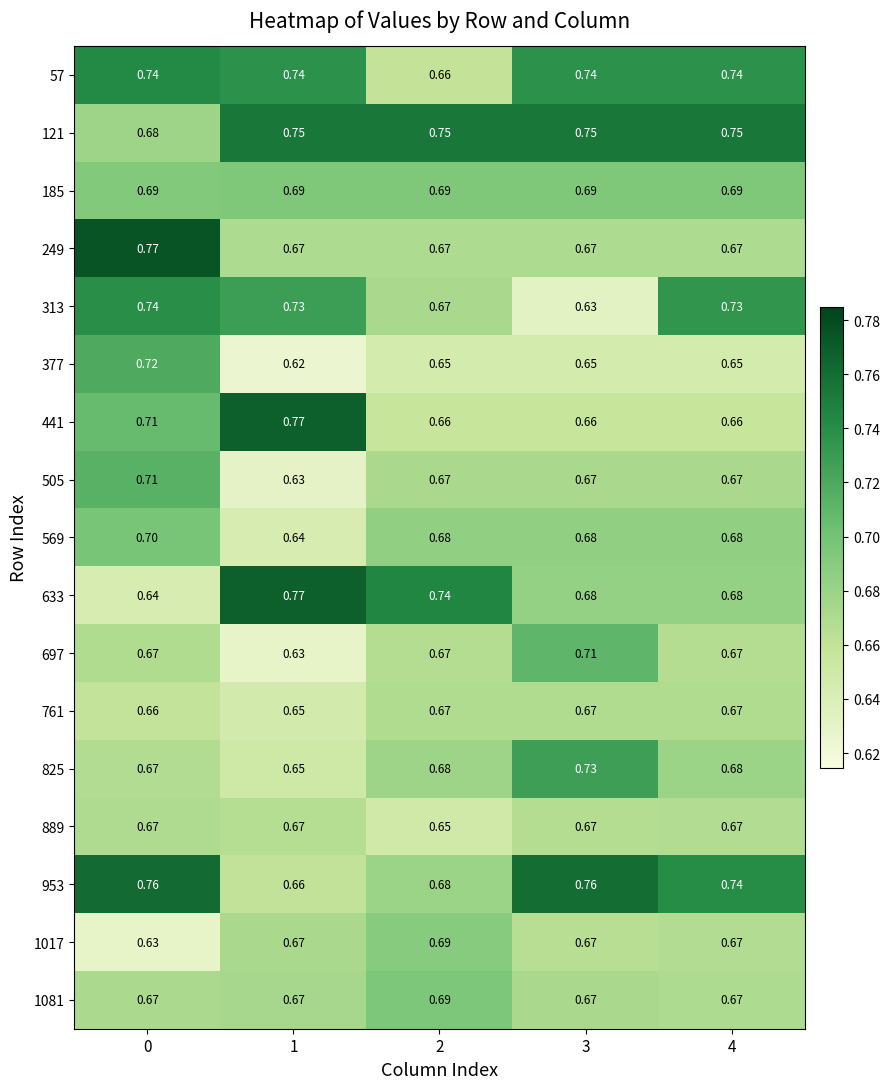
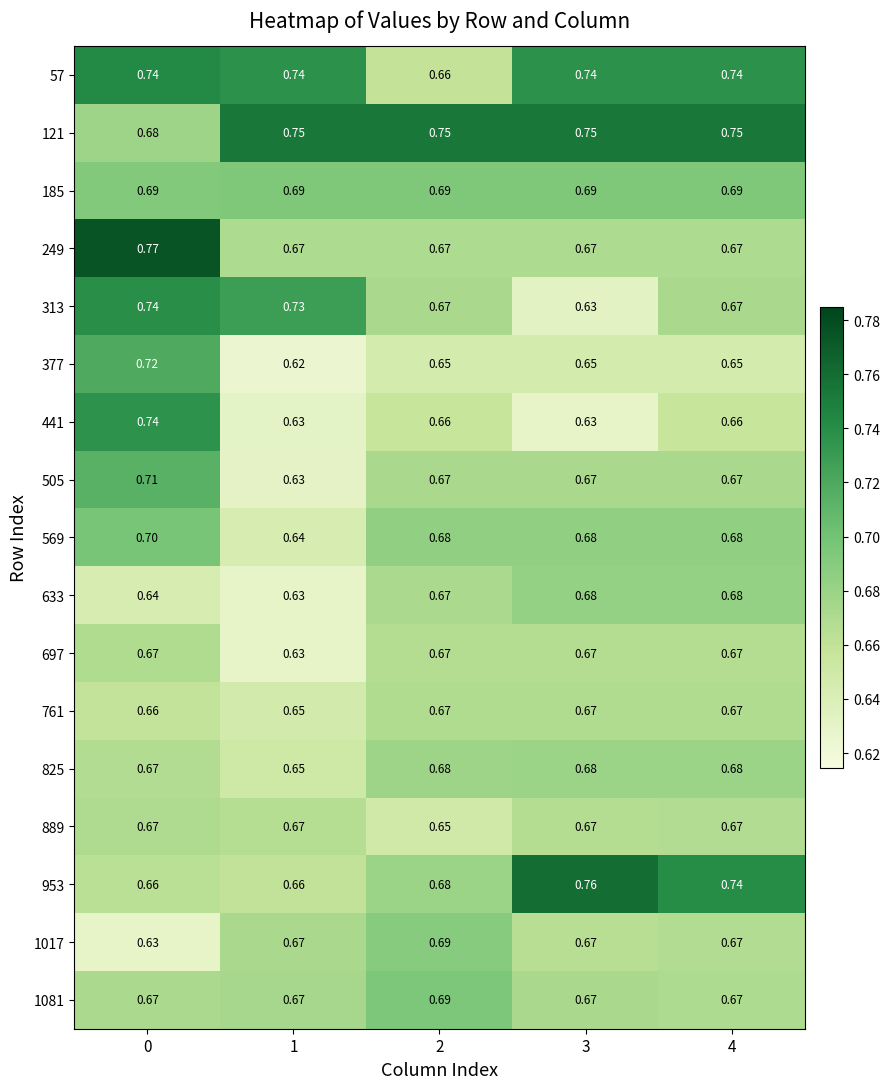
313, 4: 0.73 -> 0.67
441, 0: 0.71 -> 0.74
441, 1: 0.77 -> 0.63
441, 3: 0.66 -> 0.63
633, 1: 0.77 -> 0.63
633, 2: 0.74 -> 0.67
697, 3: 0.71 -> 0.67
825, 3: 0.73 -> 0.68
953, 0: 0.76 -> 0.66
